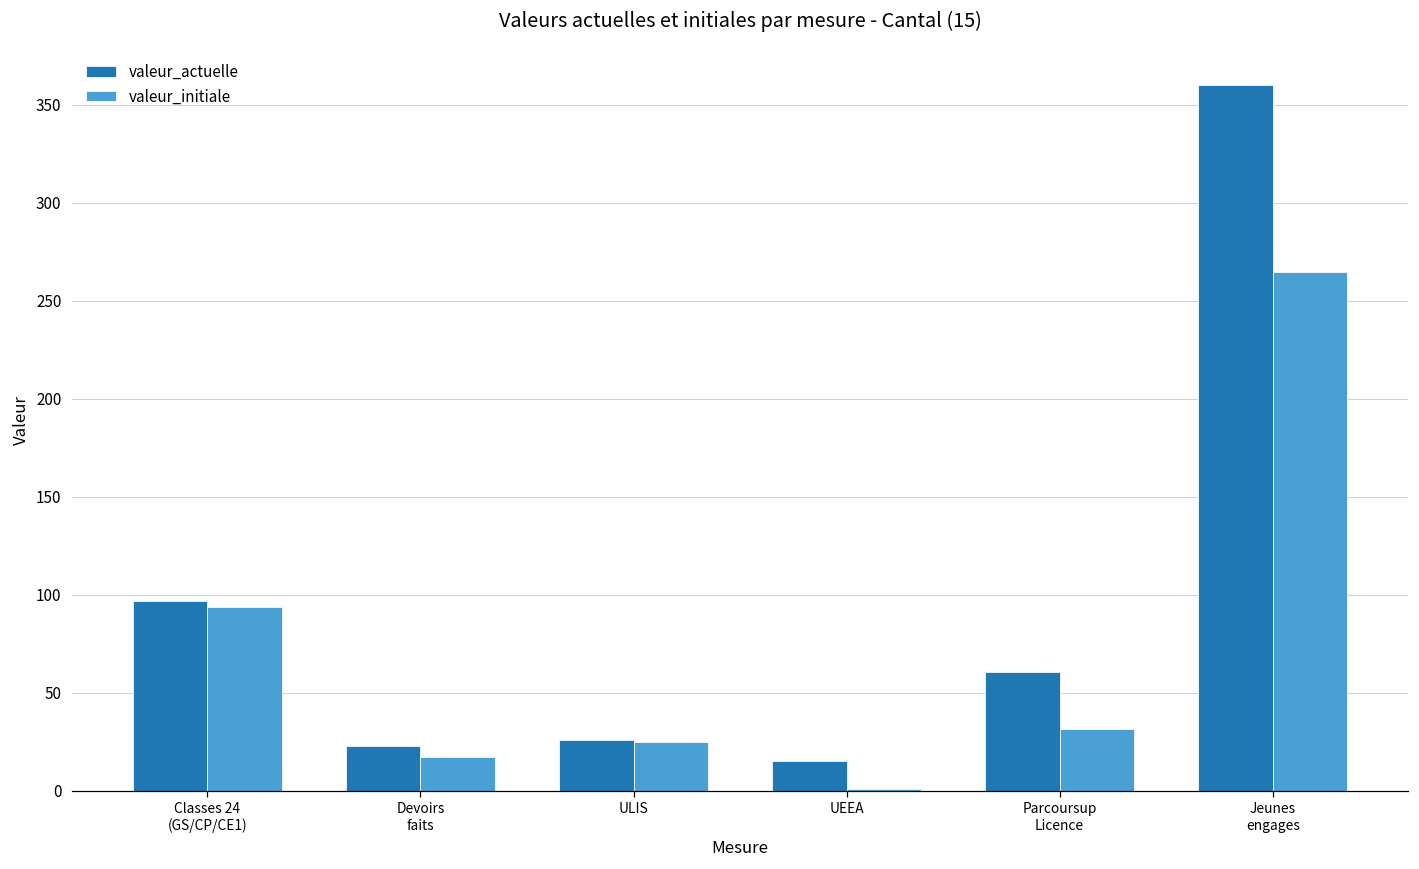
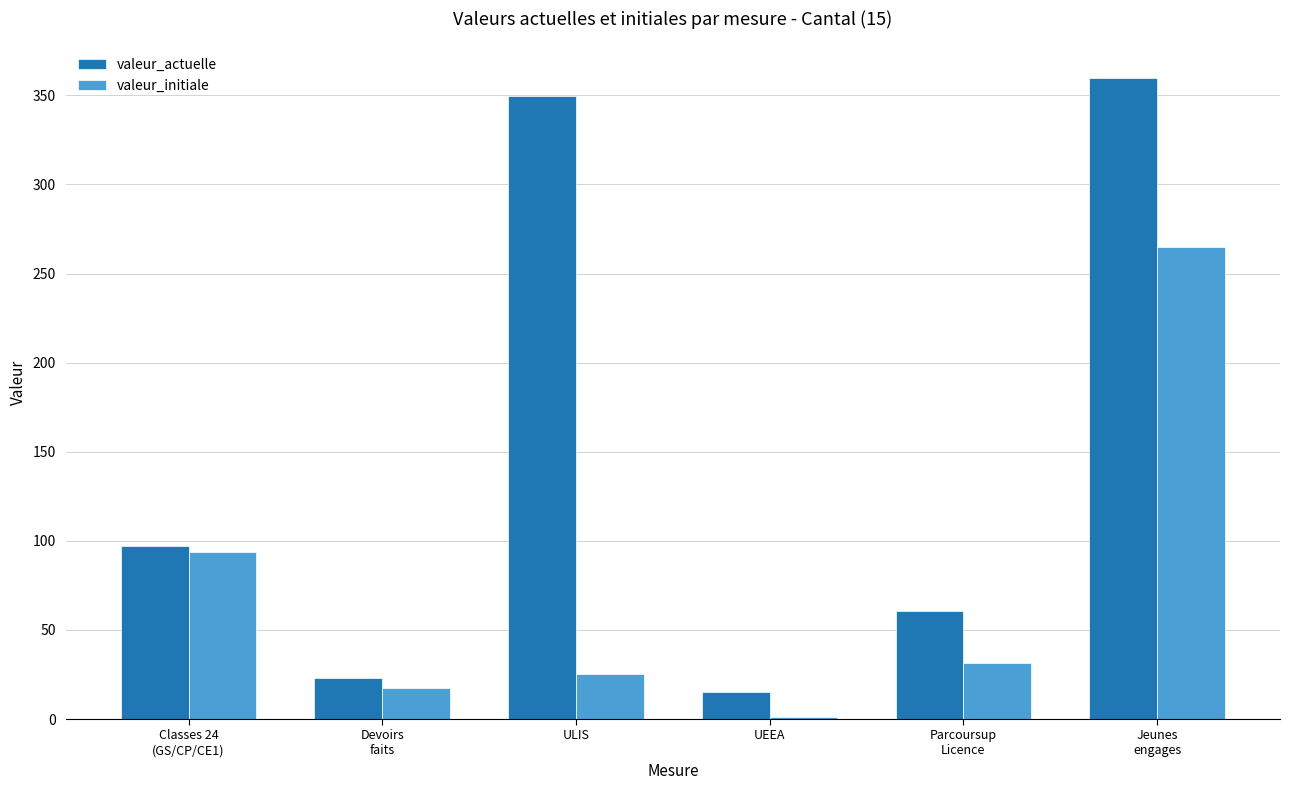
valeur_actuelle, ULIS: 26 -> 349
